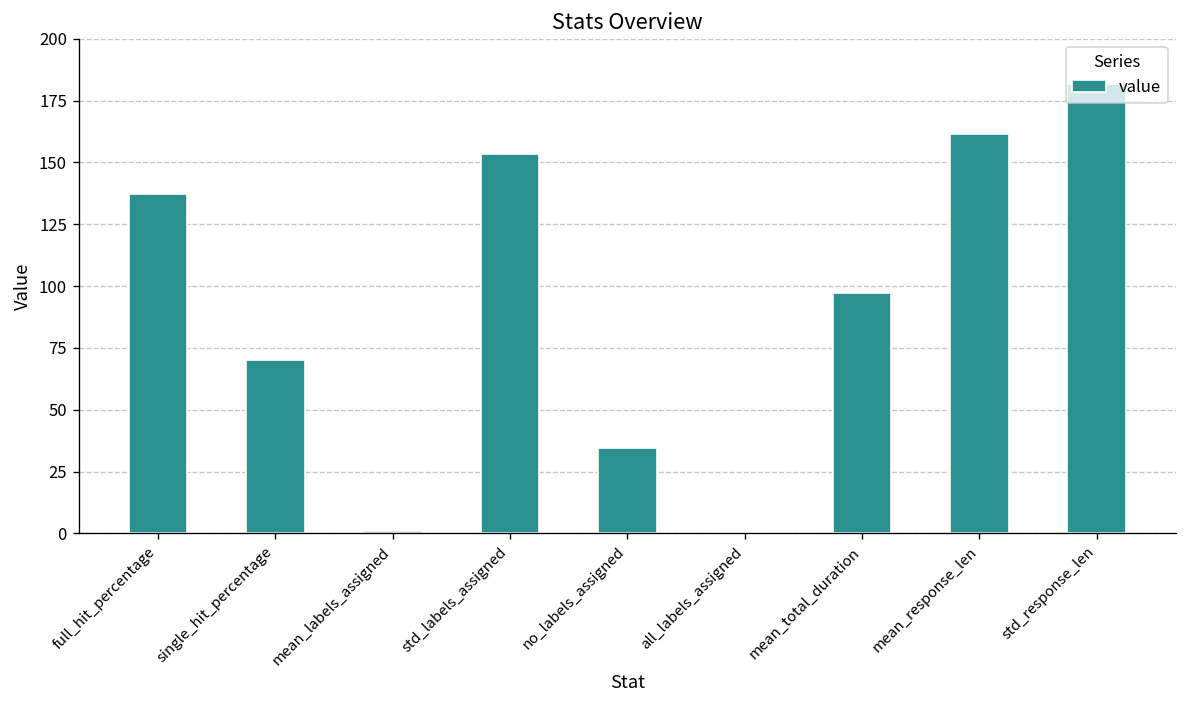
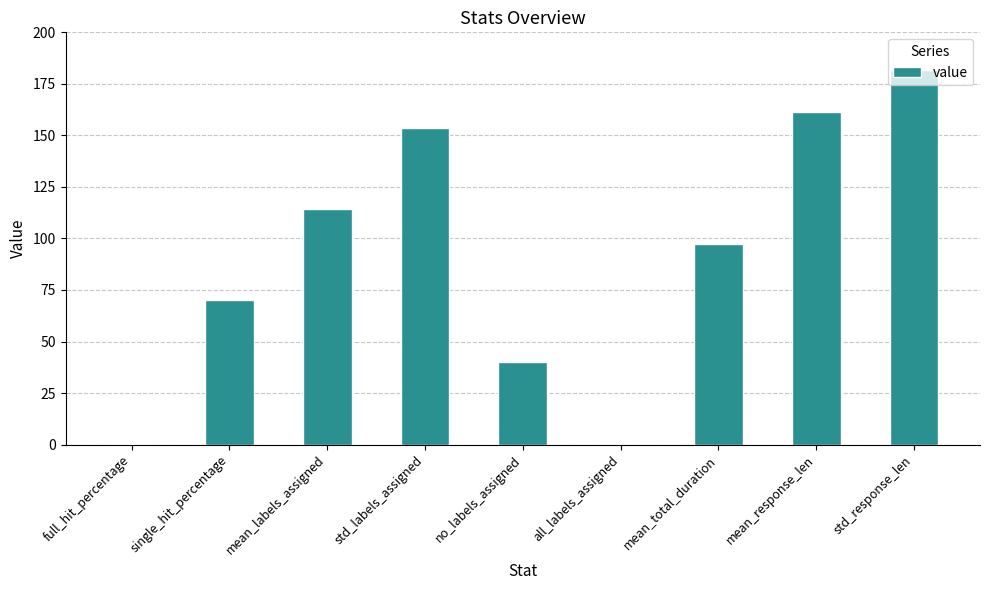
full_hit_percentage: 137 -> 0
mean_labels_assigned: 1 -> 114
no_labels_assigned: 35 -> 40
